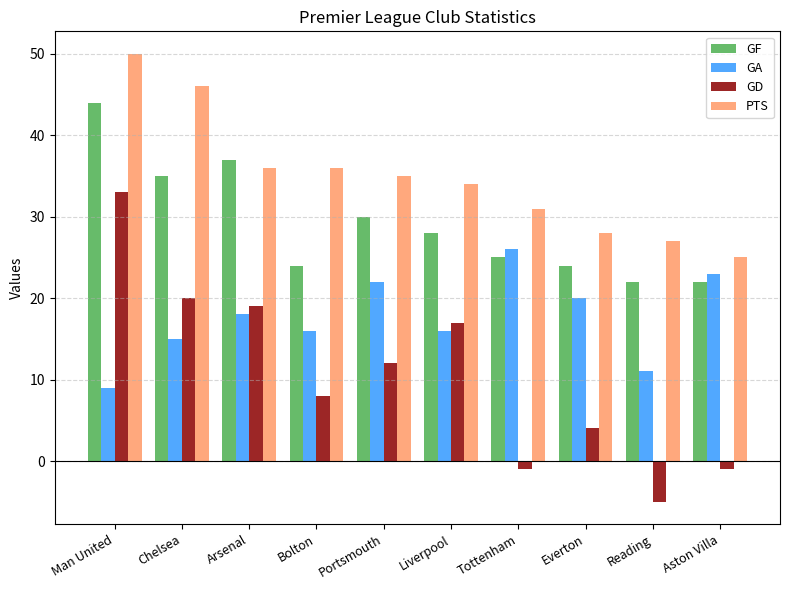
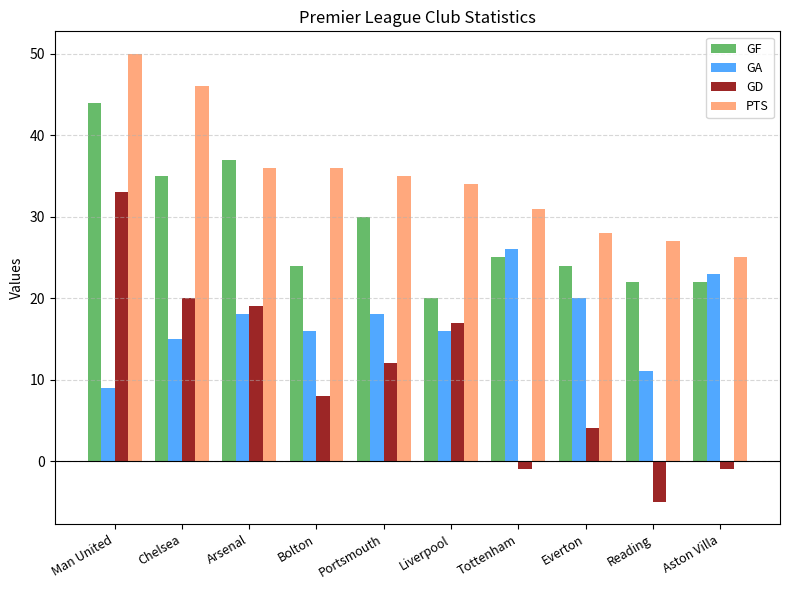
GA, Portsmouth: 22 -> 18
GF, Liverpool: 28 -> 20
